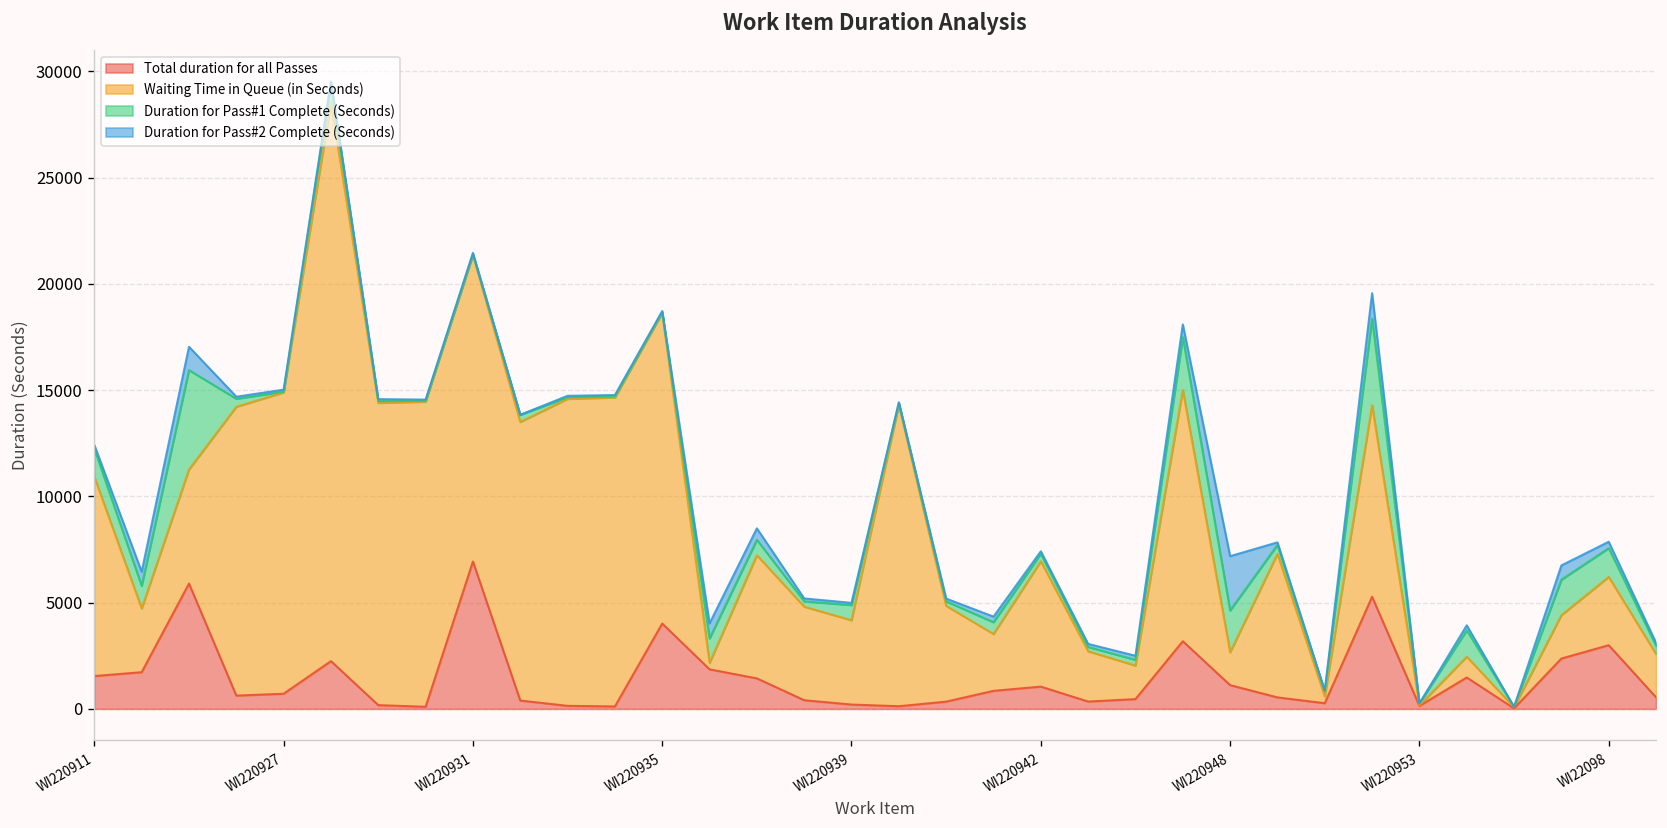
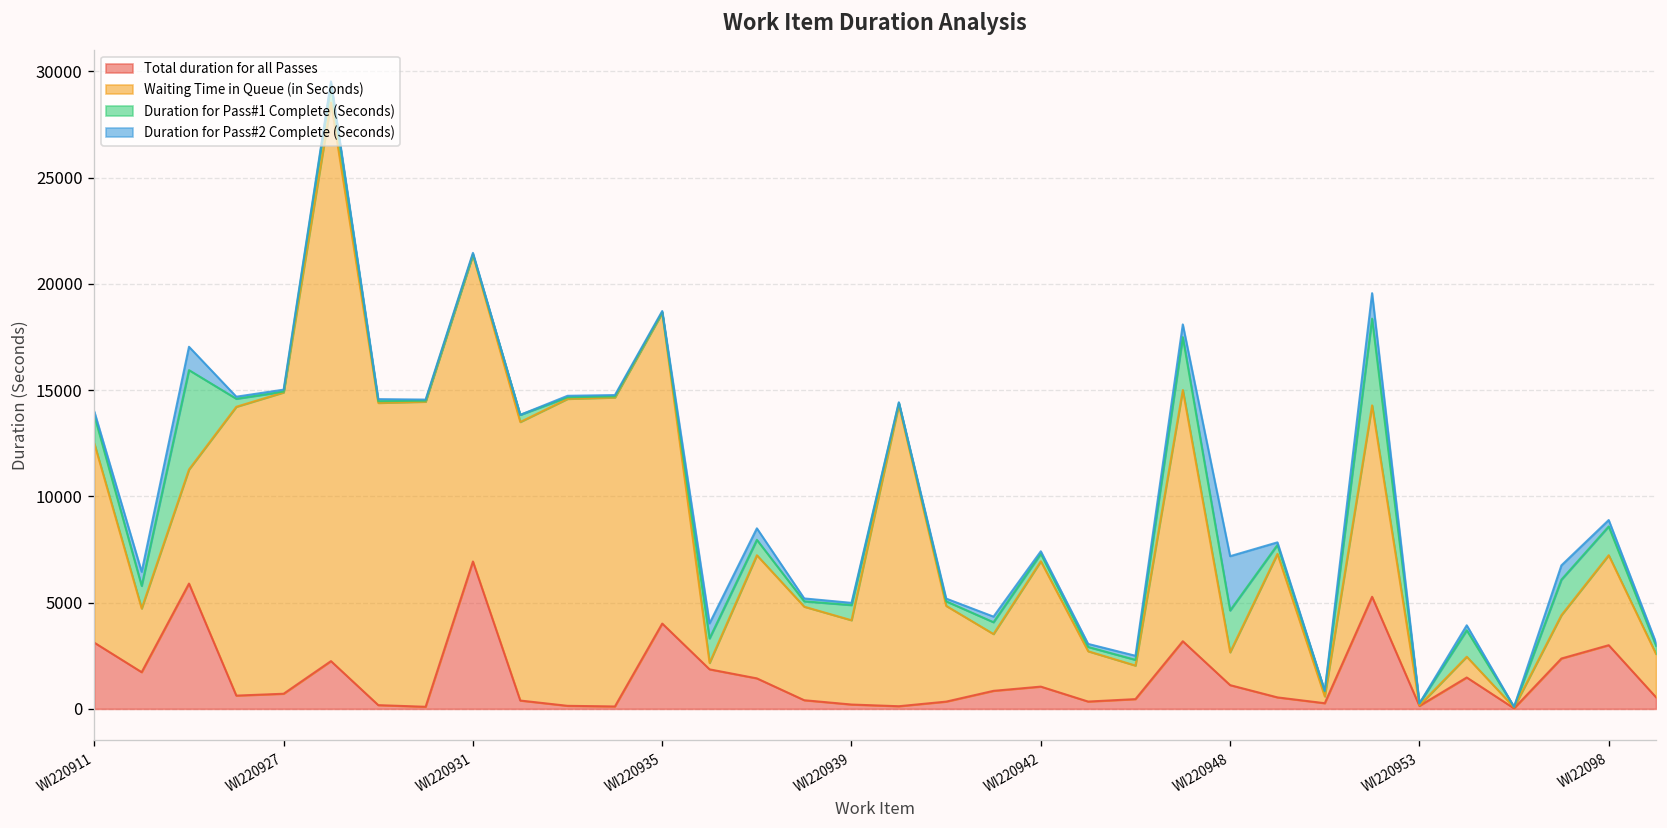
Total duration for all Passes, WI220911: 1500 -> 3100
Waiting Time in Queue (in Seconds), WI22098: 3200 -> 4200
